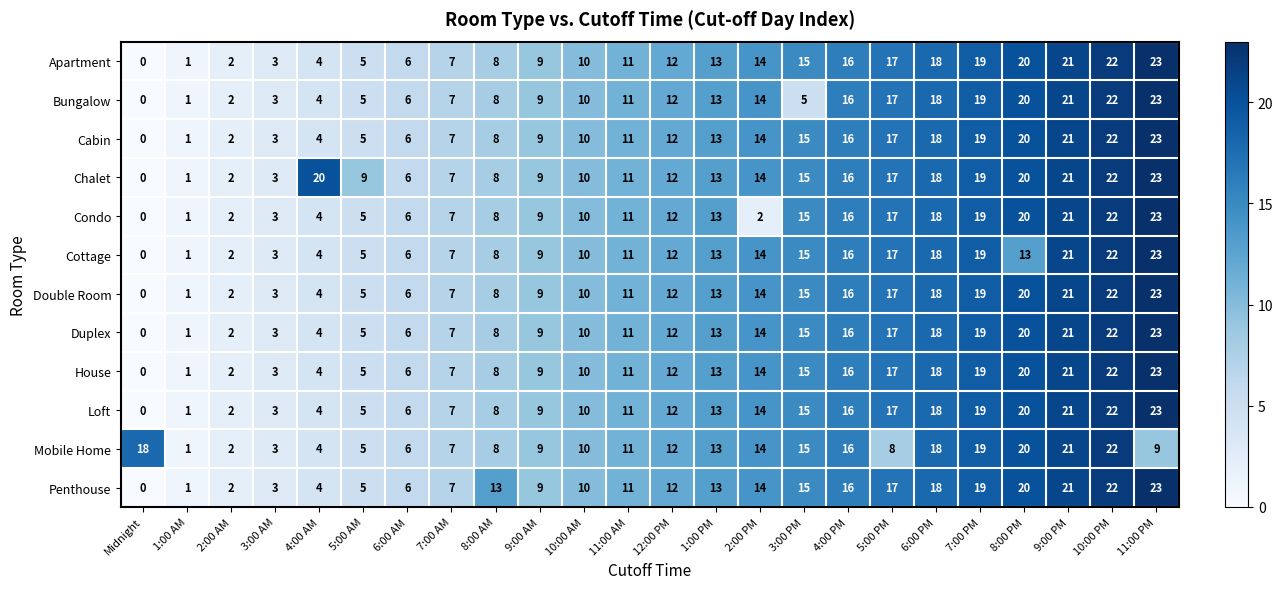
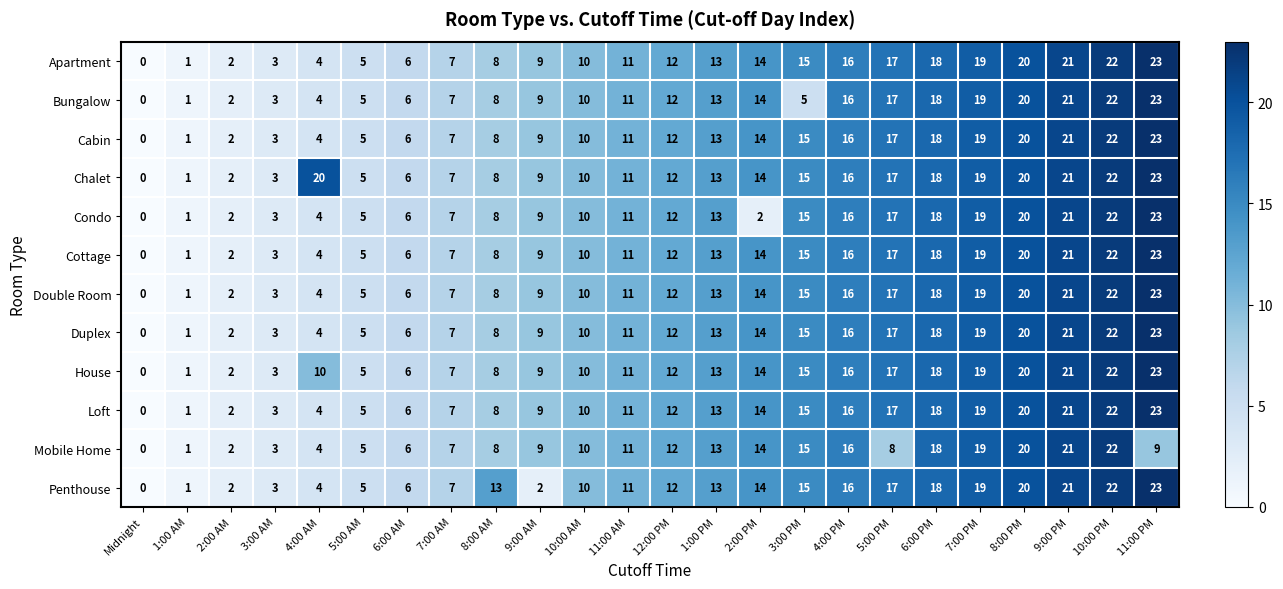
Chalet, 5:00 AM: 9 -> 5
Cottage, 8:00 PM: 13 -> 20
House, 4:00 AM: 4 -> 10
Mobile Home, Midnight: 18 -> 0
Penthouse, 9:00 AM: 9 -> 2
